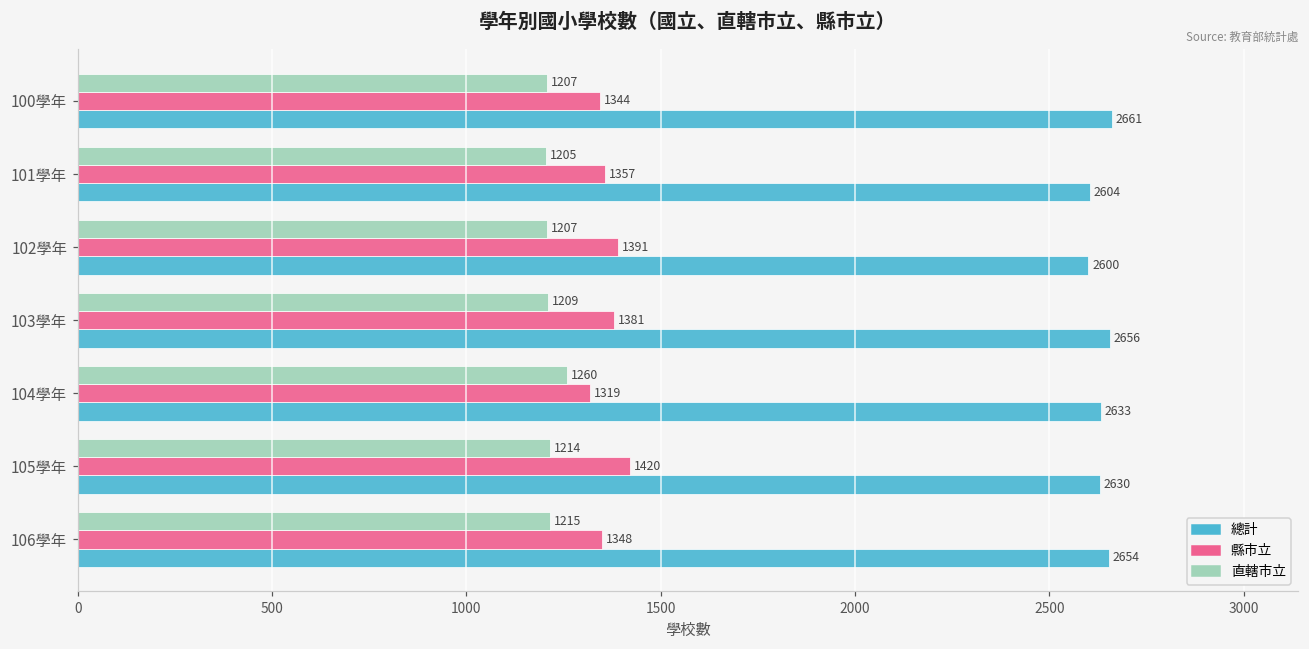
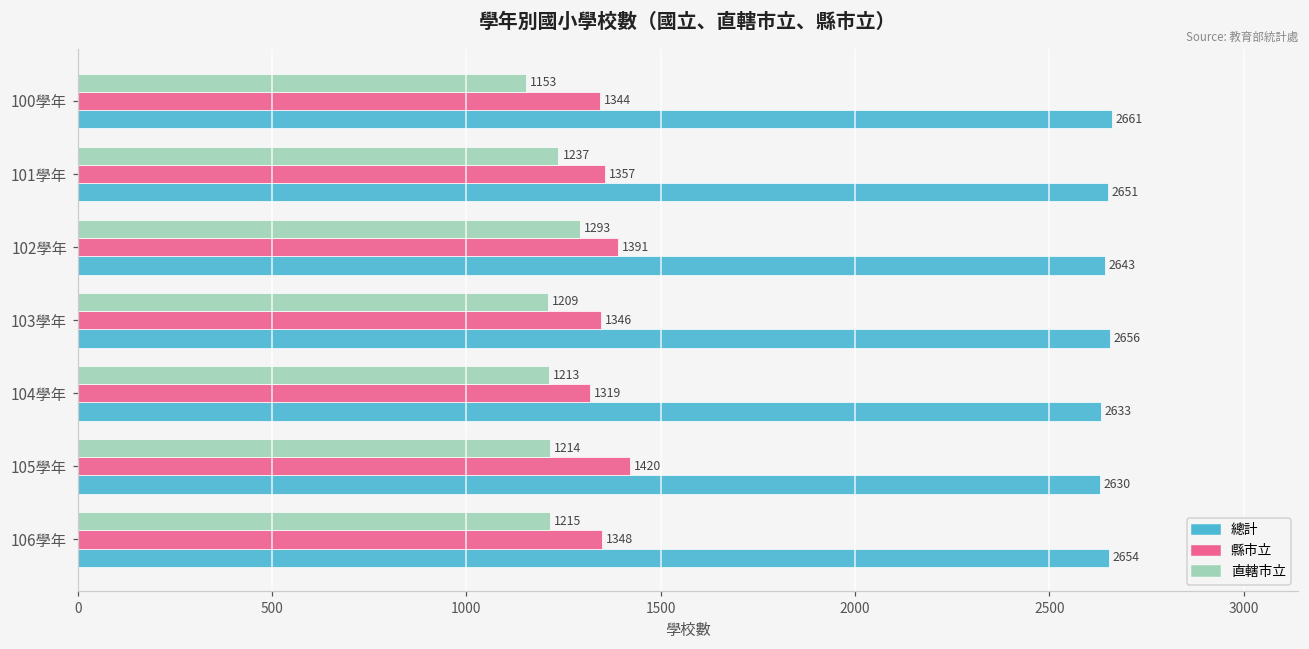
直轄市立, 100學年: 1207 -> 1153
直轄市立, 101學年: 1205 -> 1237
總計, 101學年: 2604 -> 2651
直轄市立, 102學年: 1207 -> 1293
總計, 102學年: 2600 -> 2643
縣市立, 103學年: 1381 -> 1346
直轄市立, 104學年: 1260 -> 1213
